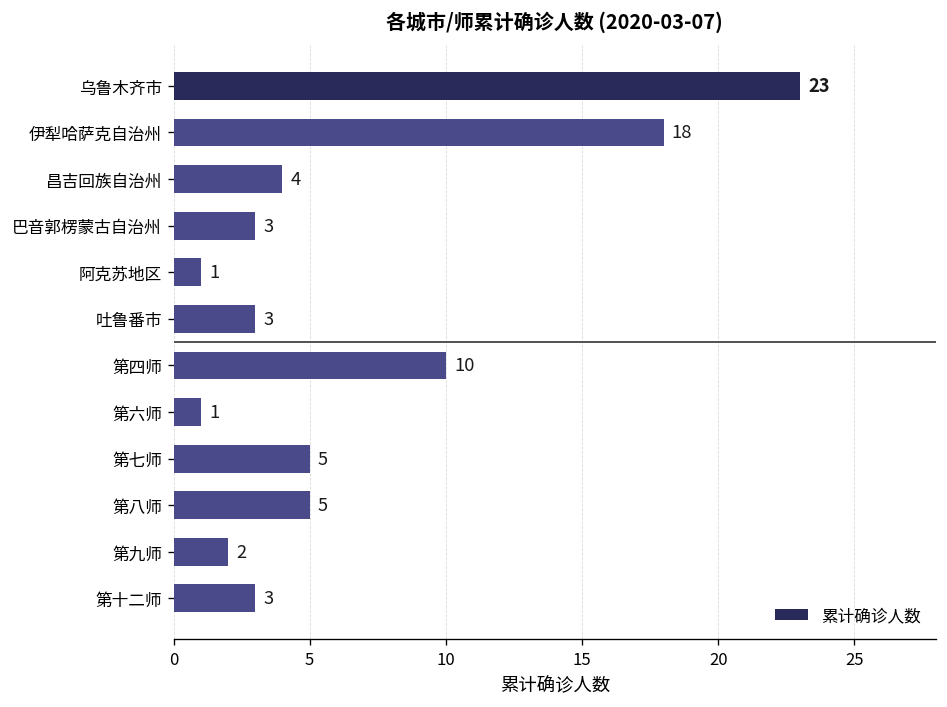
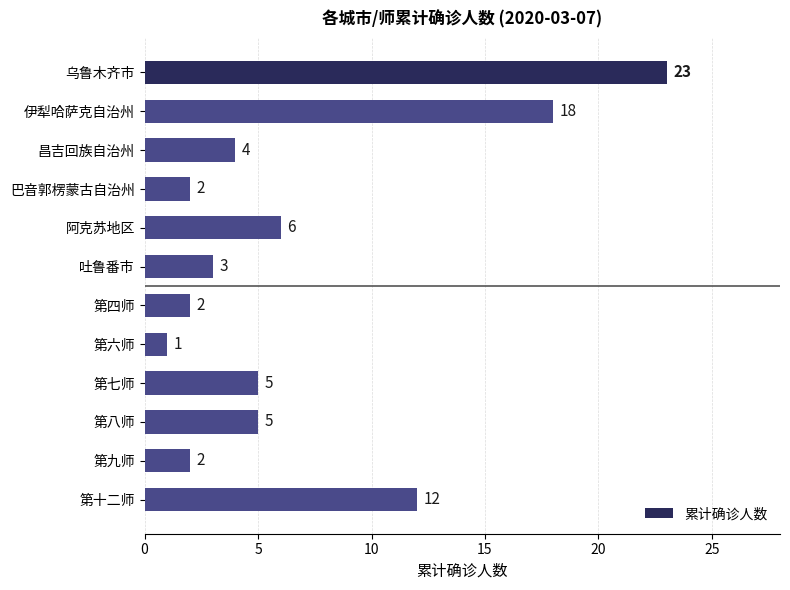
巴音郭楞蒙古自治州: 3 -> 2
阿克苏地区: 1 -> 6
第四师: 10 -> 2
第十二师: 3 -> 12
